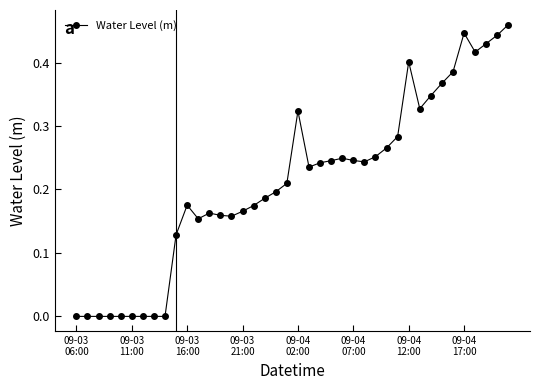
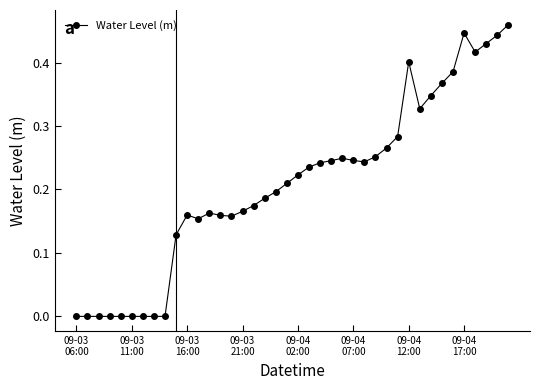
09-03 16:00: 0.18 -> 0.16
09-04 02:00: 0.32 -> 0.22
